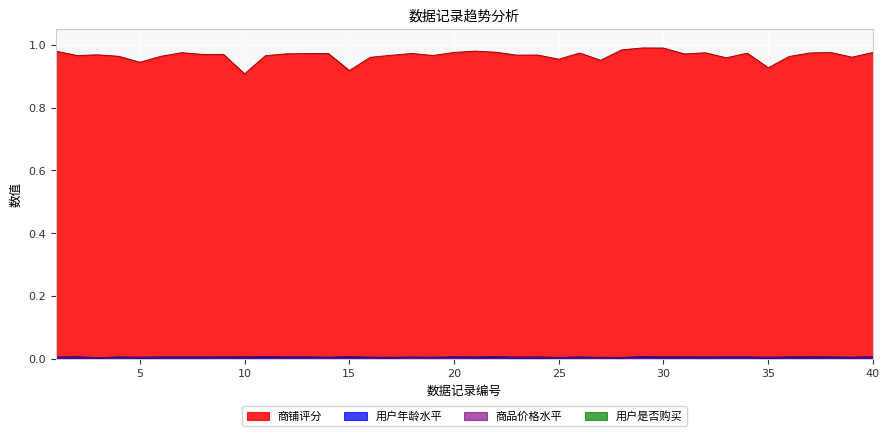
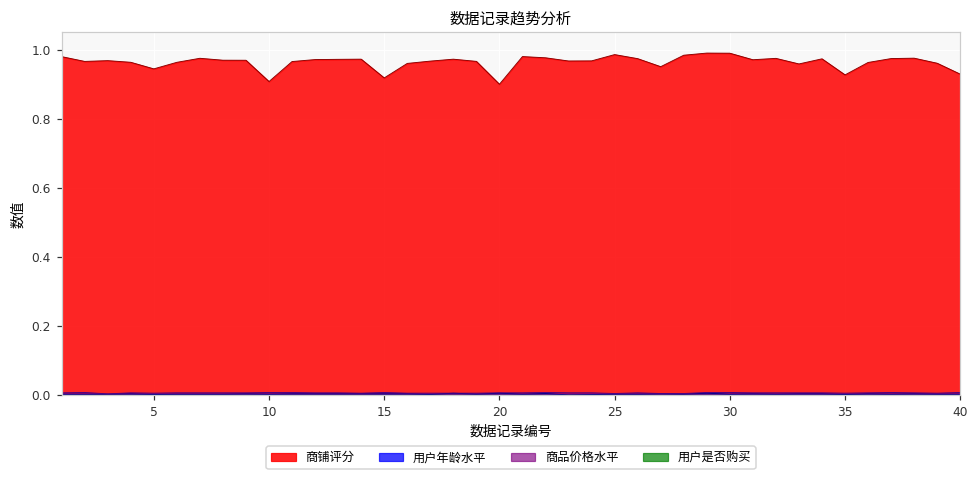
商铺评分, 20: 0.98 -> 0.90
商铺评分, 25: 0.95 -> 0.99
商铺评分, 40: 0.98 -> 0.93
